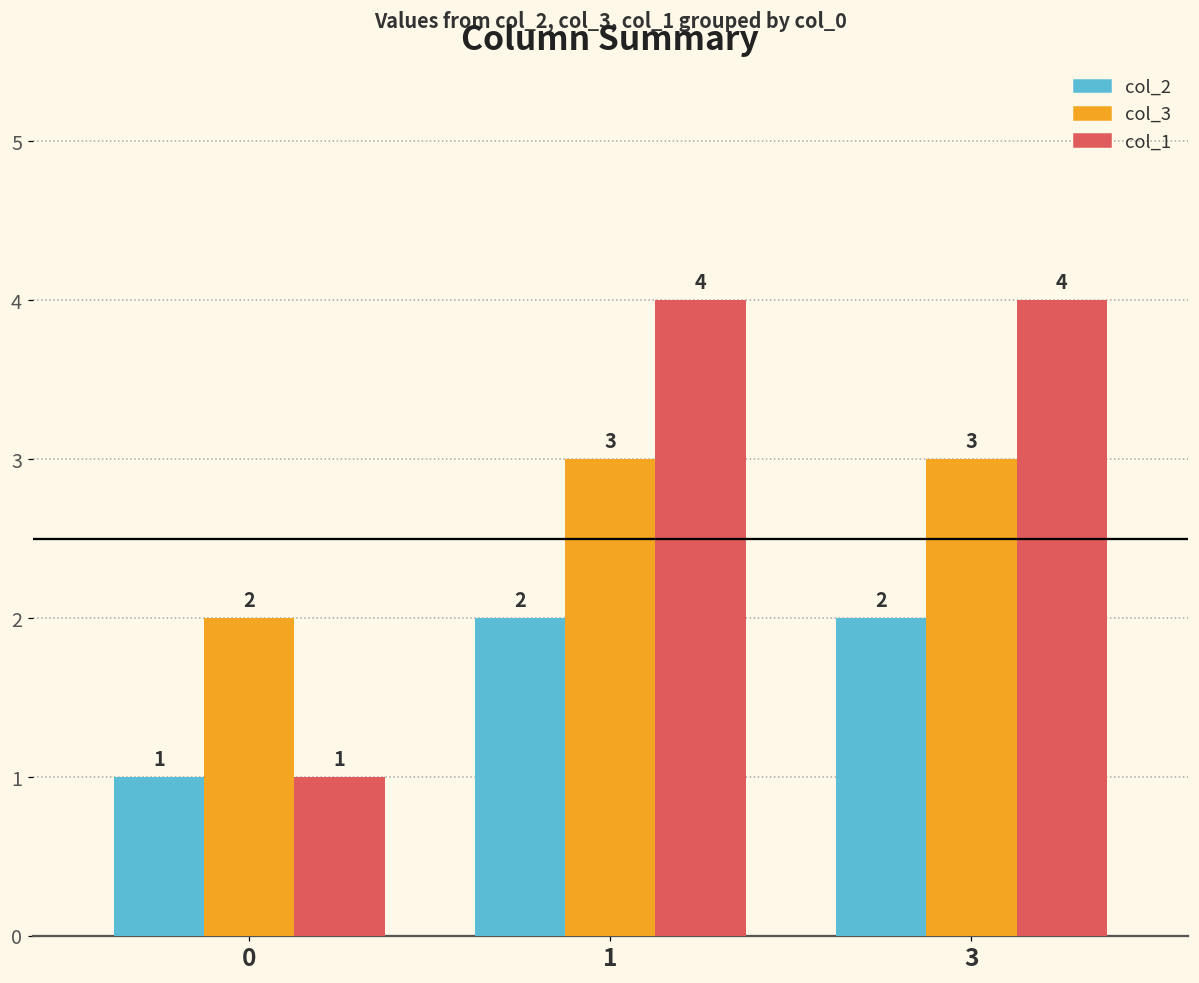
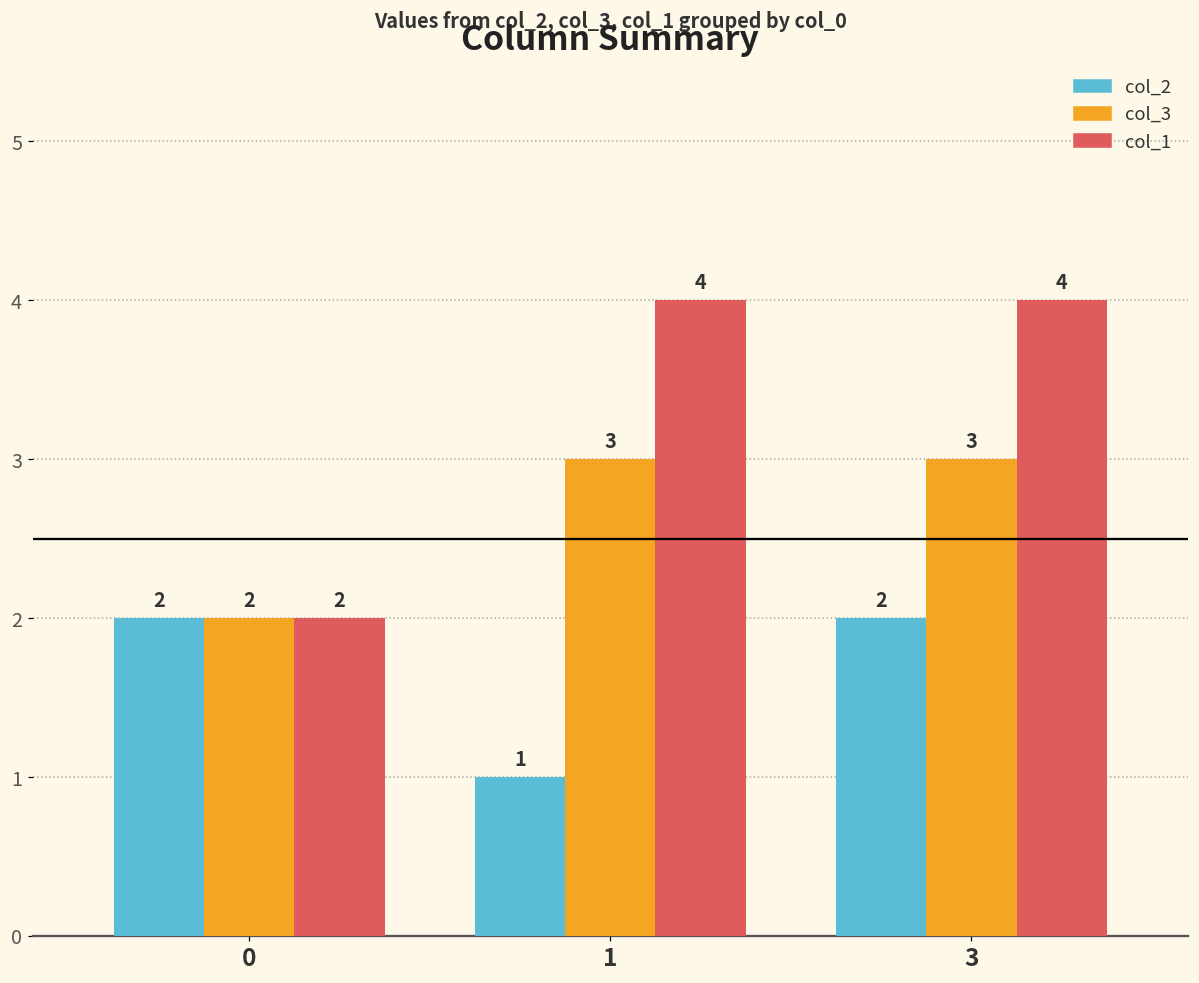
col_2, 0: 1 -> 2
col_1, 0: 1 -> 2
col_2, 1: 2 -> 1
